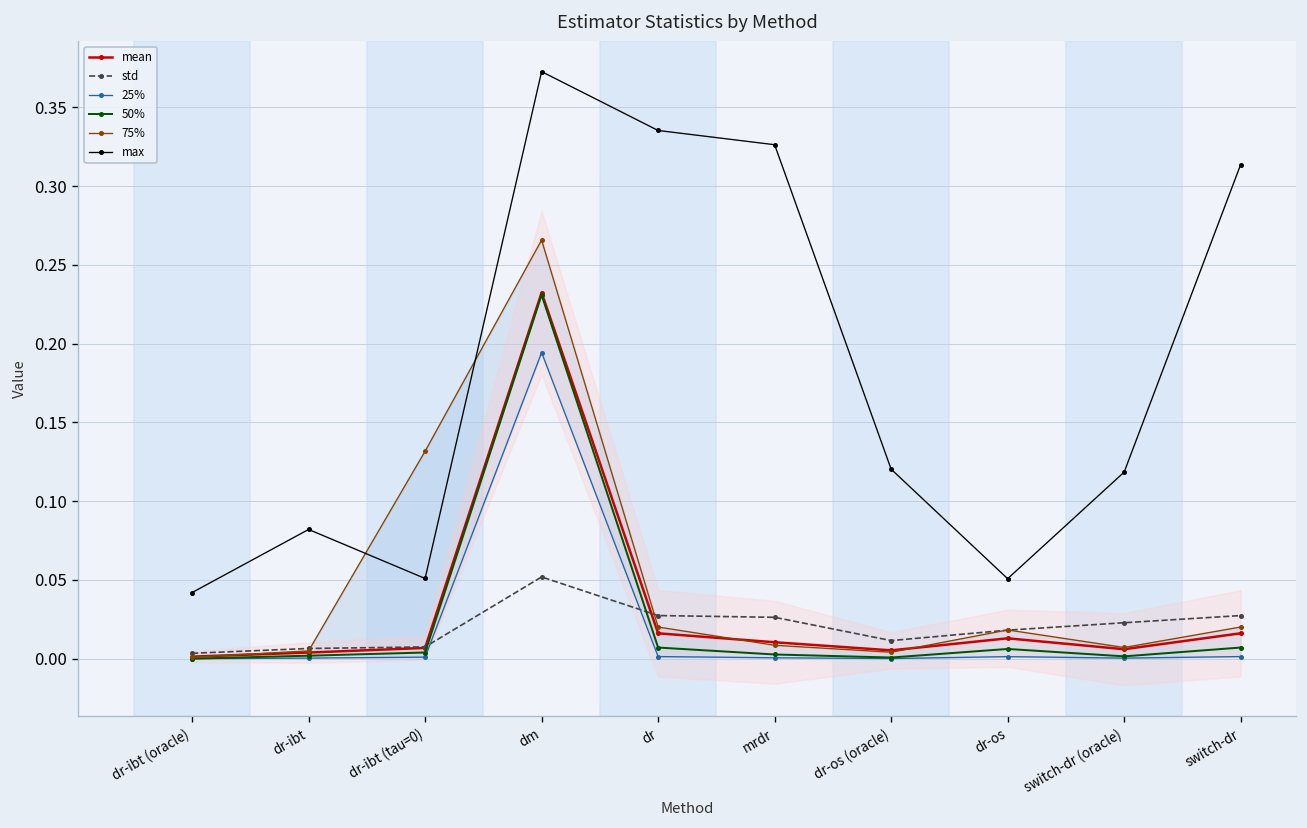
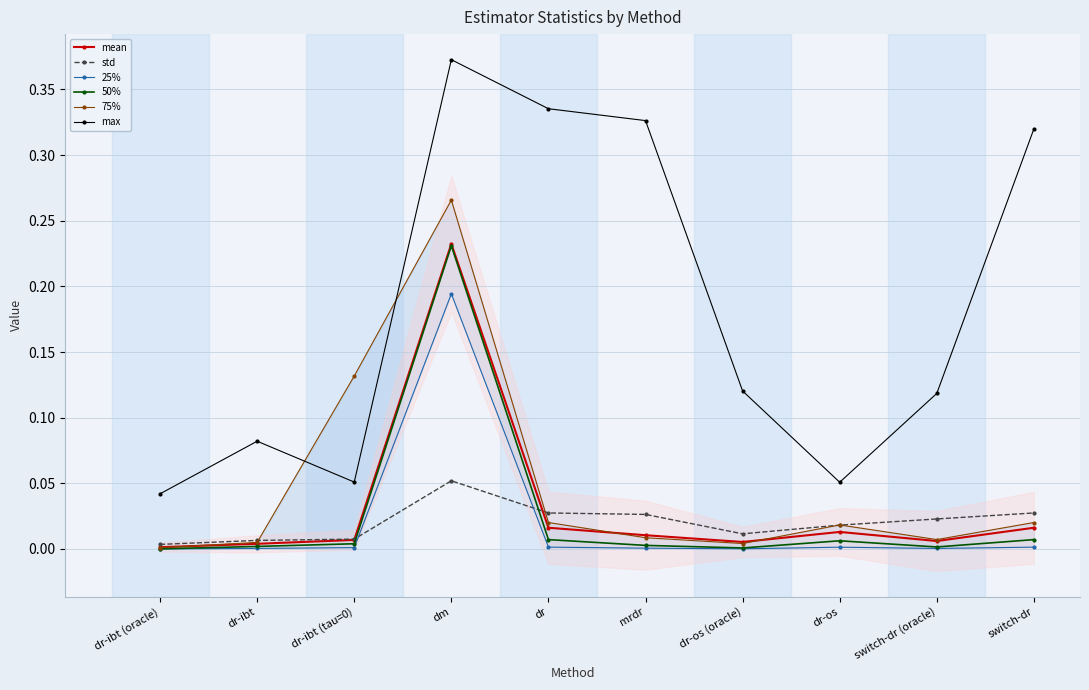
max, switch-dr: 0.314 -> 0.320
